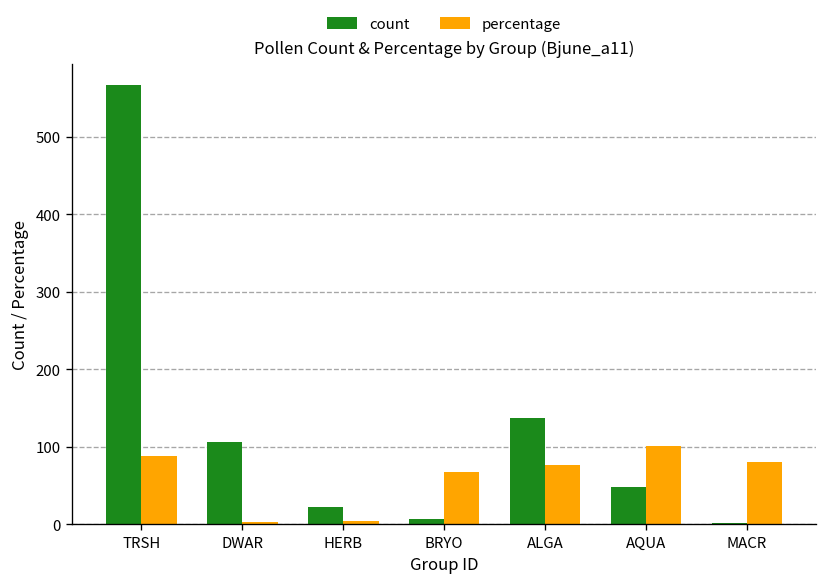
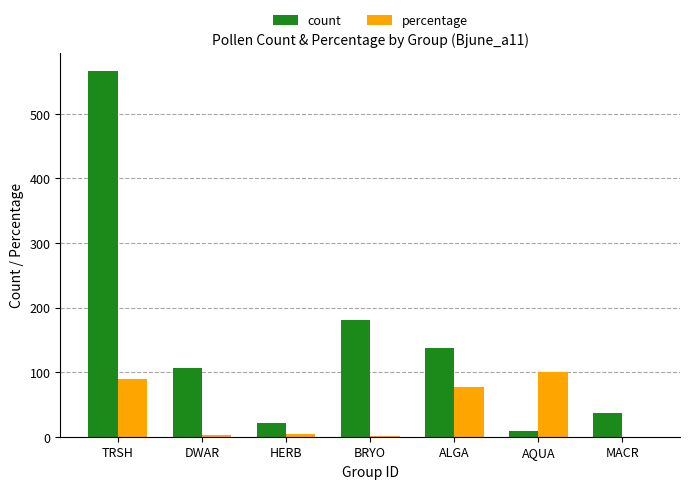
count, BRYO: 10 -> 180
percentage, BRYO: 70 -> 0
count, AQUA: 50 -> 10
count, MACR: 0 -> 40
percentage, MACR: 80 -> 0
